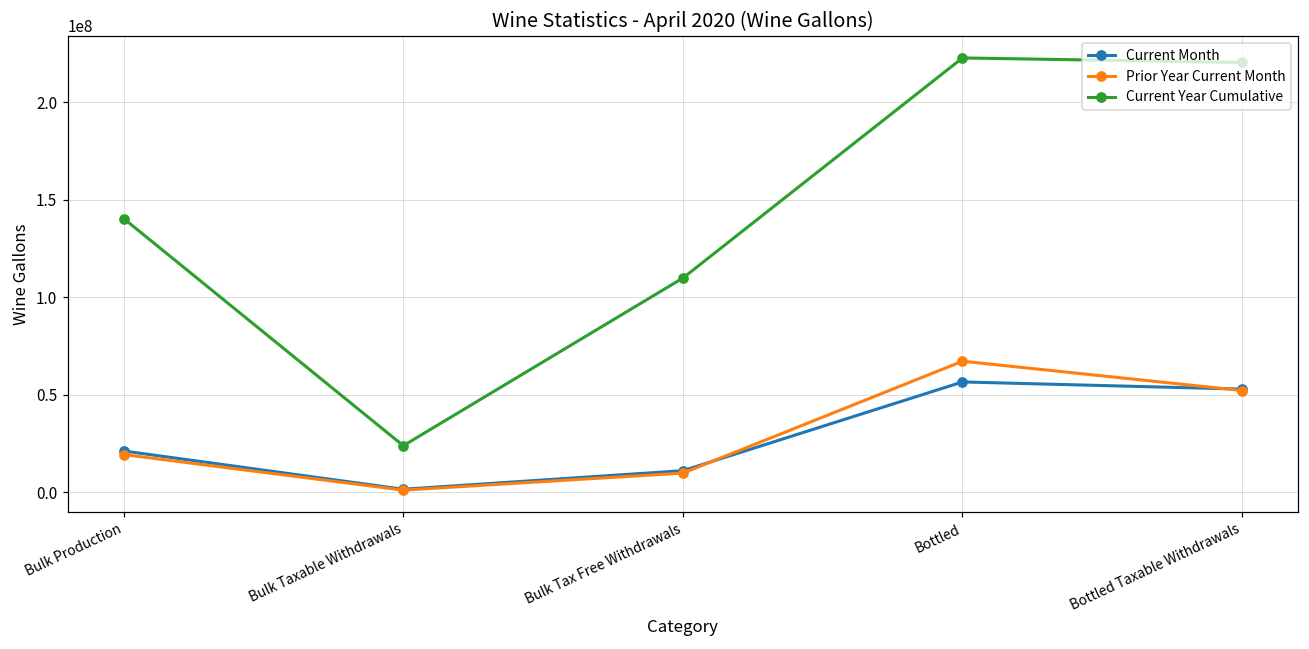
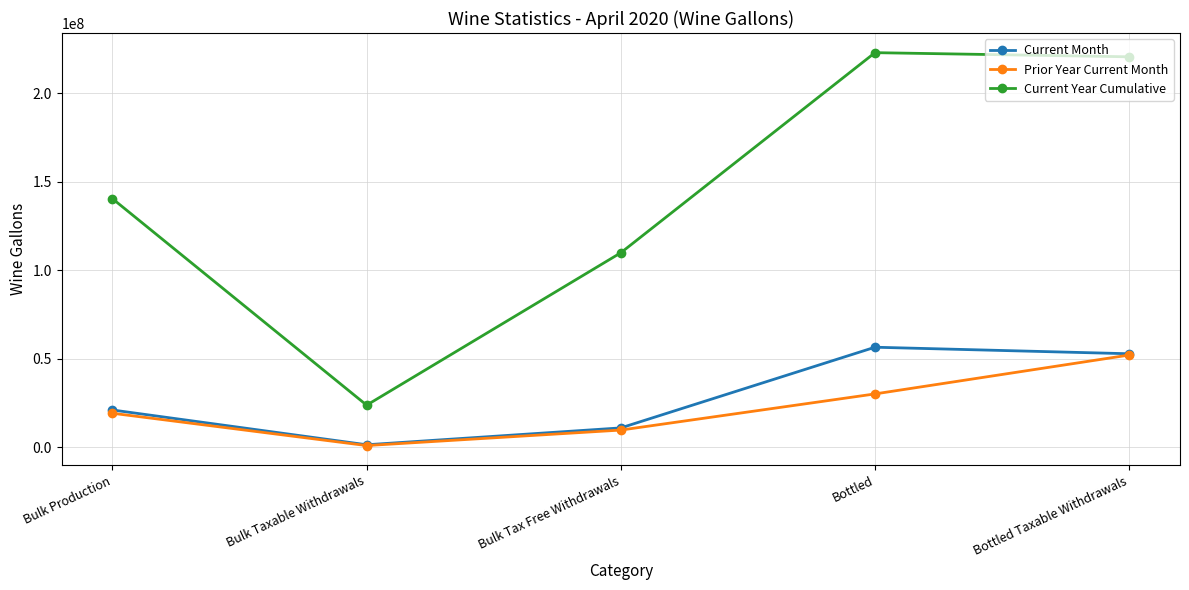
Prior Year Current Month, Bottled: 67000000 -> 30000000
